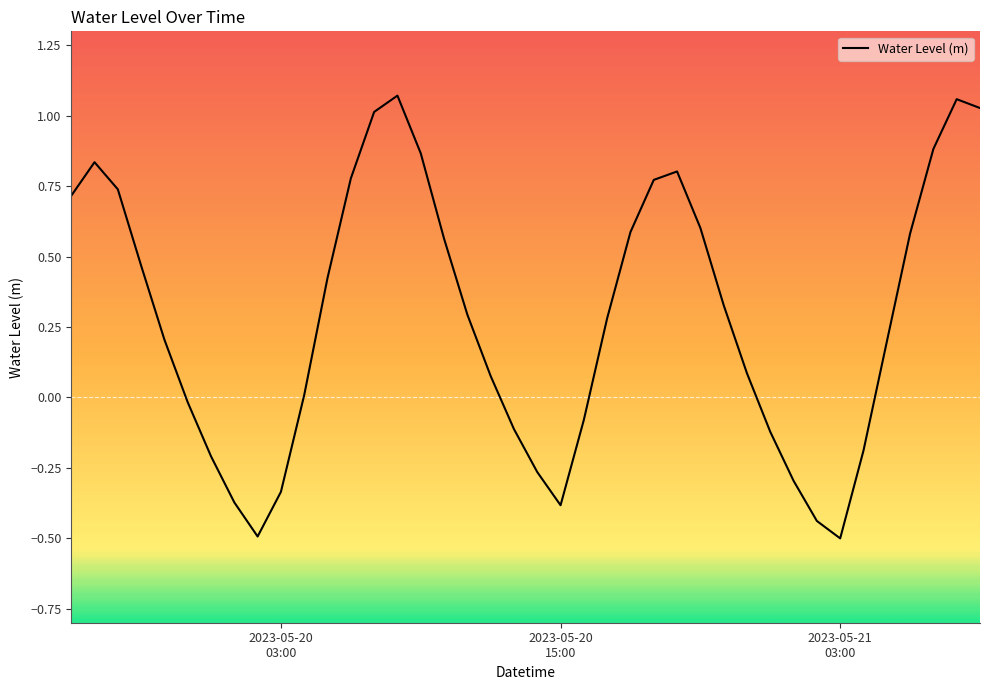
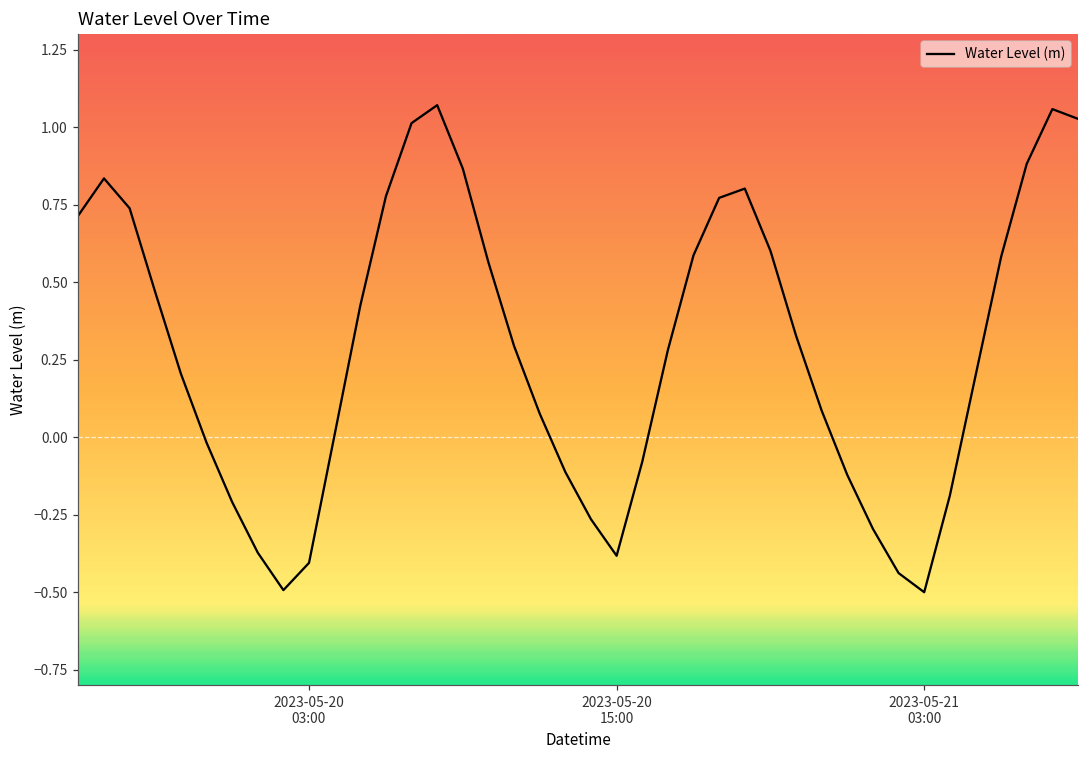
2023-05-20 03:00: -0.34 -> -0.41
